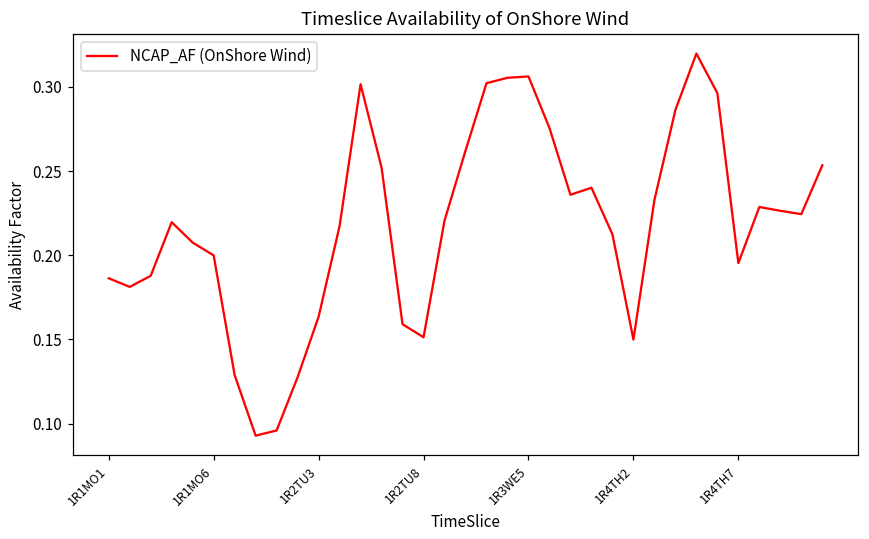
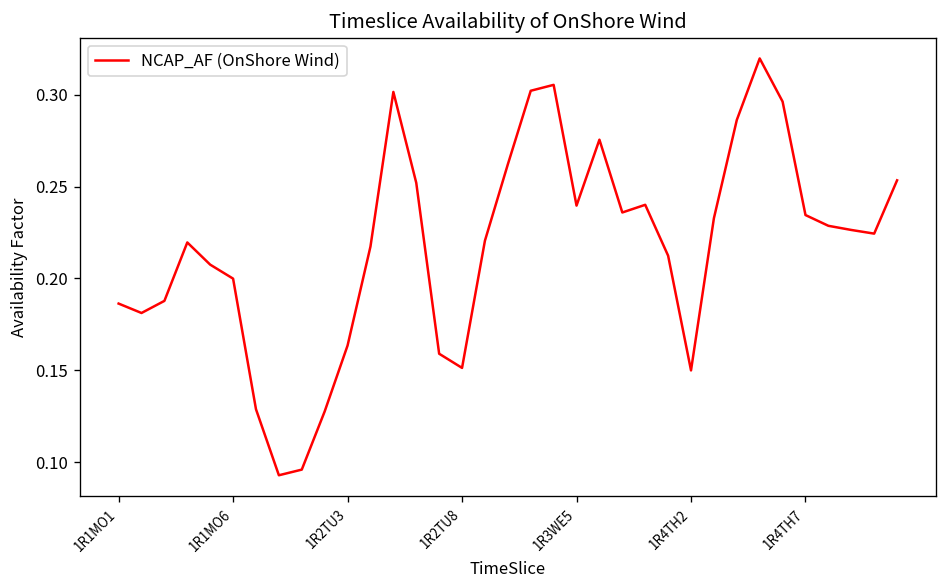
1R3WE5: 0.306 -> 0.240
1R4TH7: 0.195 -> 0.235
